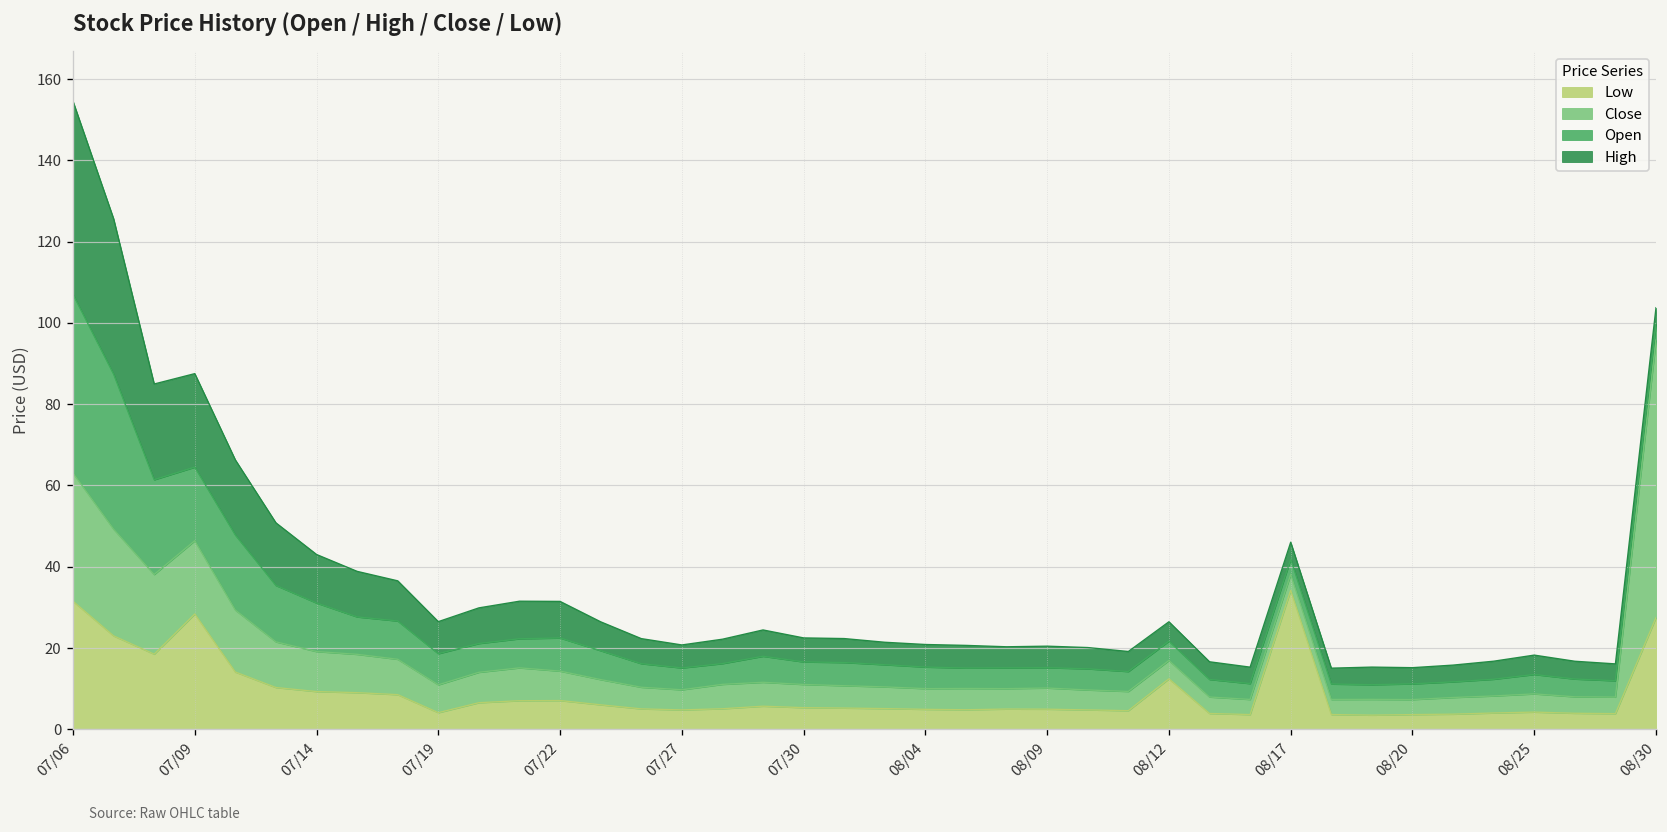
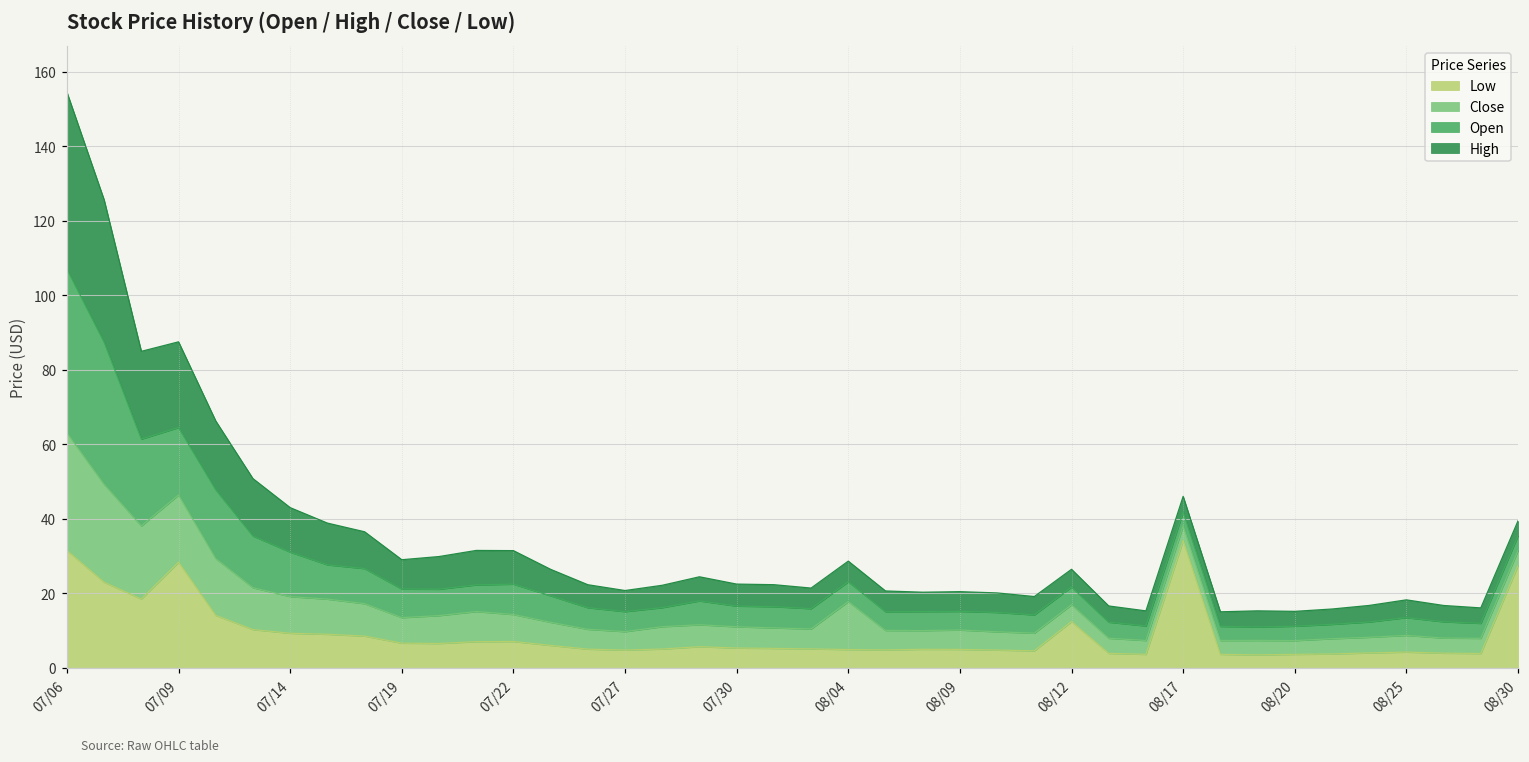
Low, 07/19: 4 -> 7
Close, 08/04: 5 -> 13
Close, 08/30: 68 -> 4
